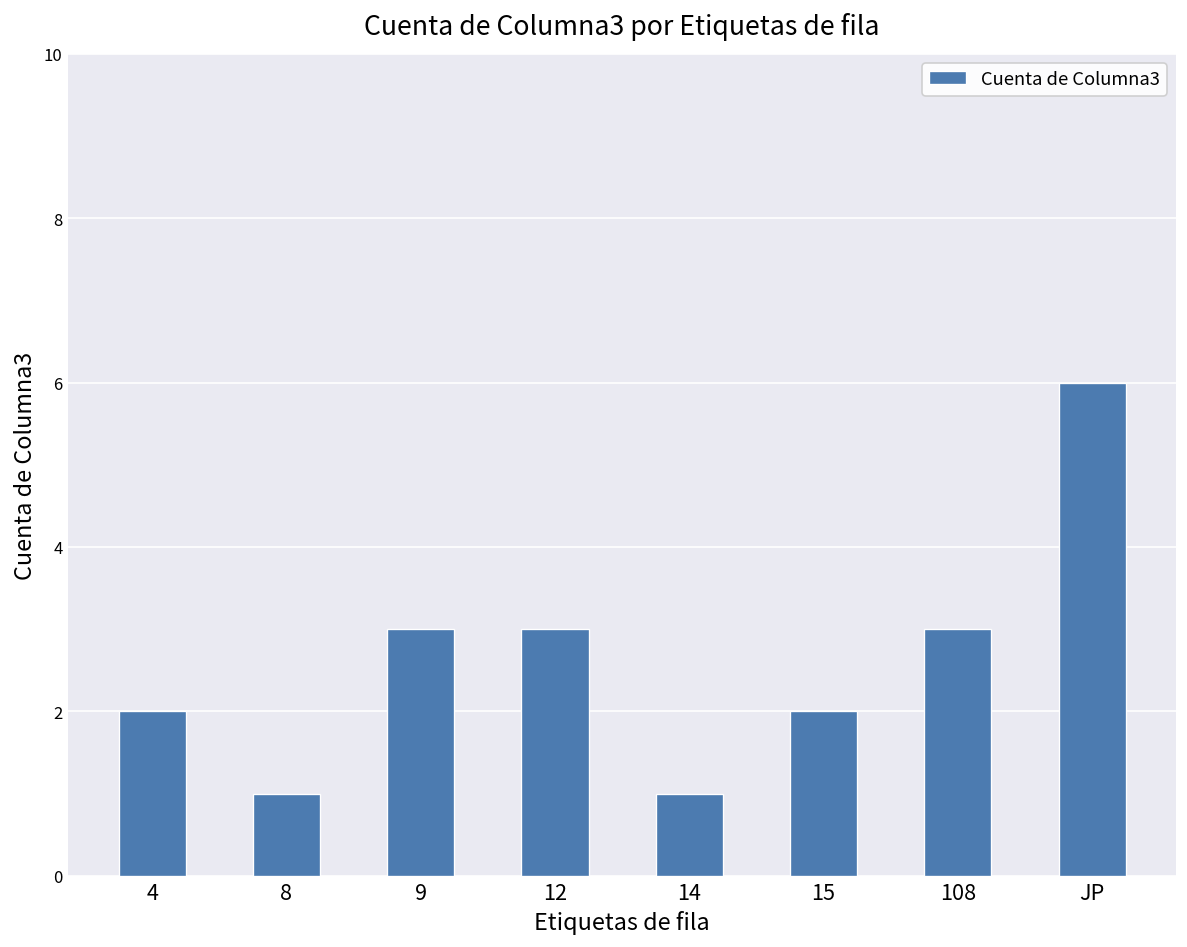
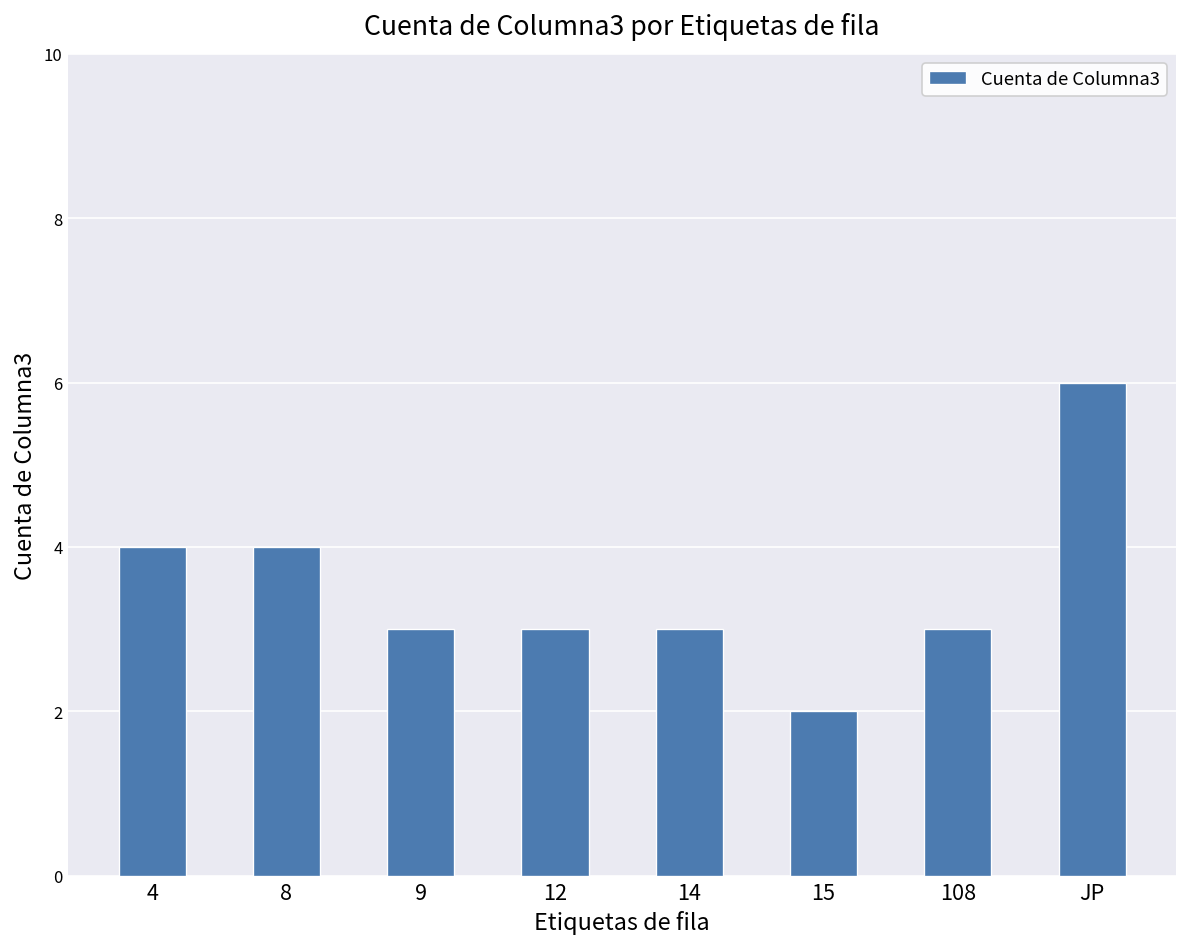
4: 2 -> 4
8: 1 -> 4
14: 1 -> 3
